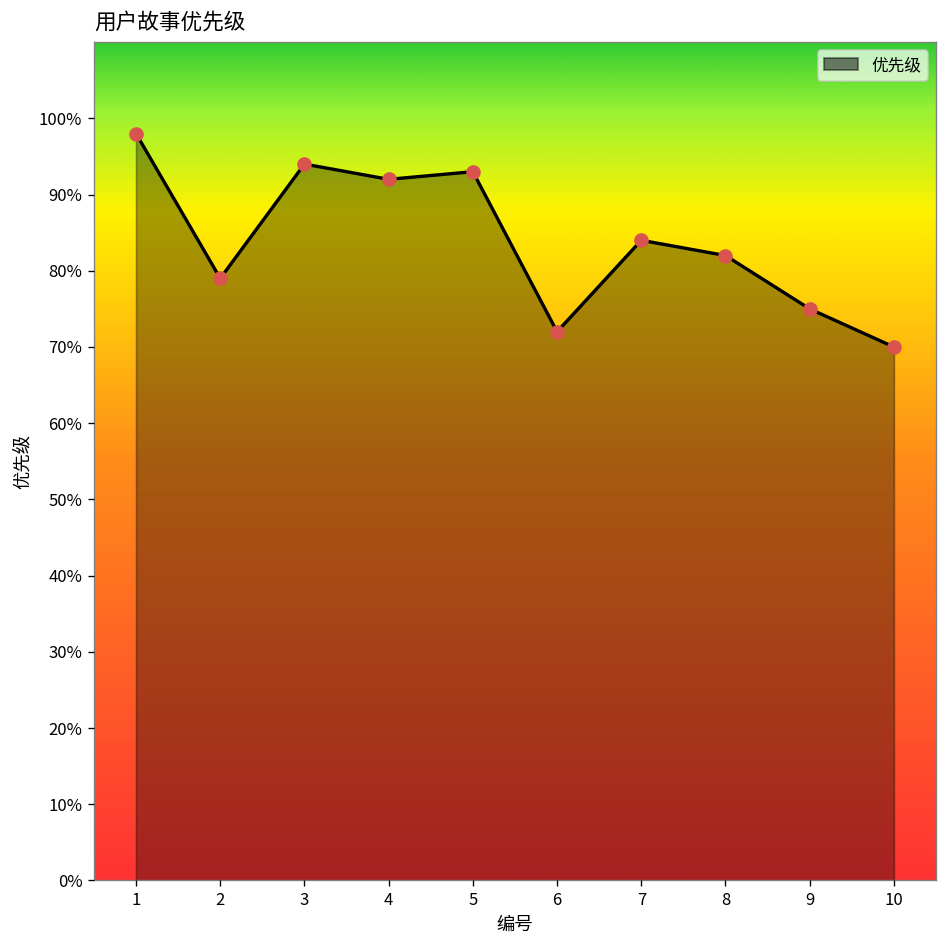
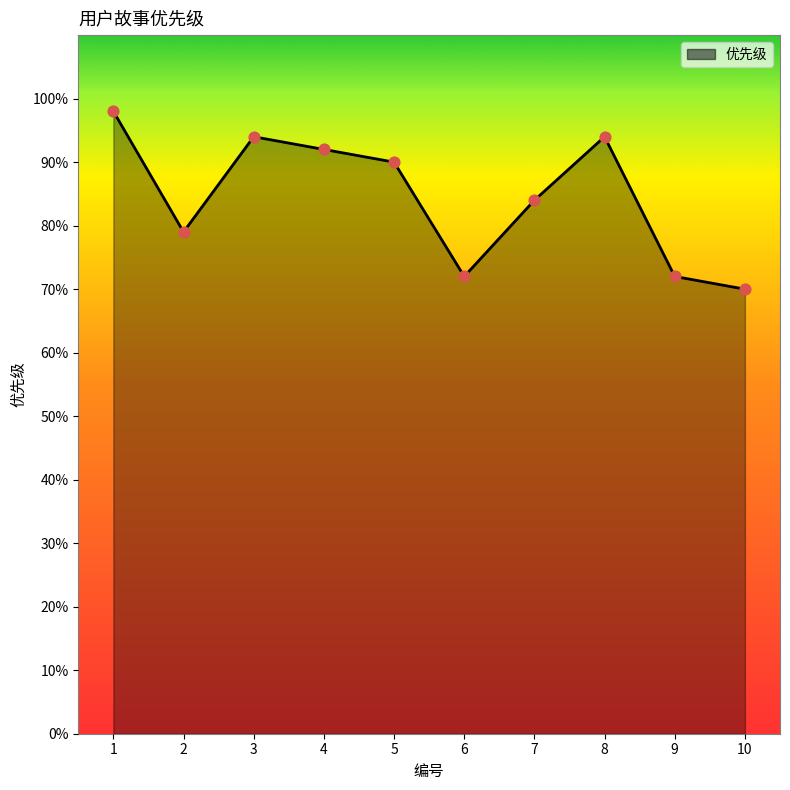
5: 93% -> 90%
8: 82% -> 94%
9: 75% -> 72%
